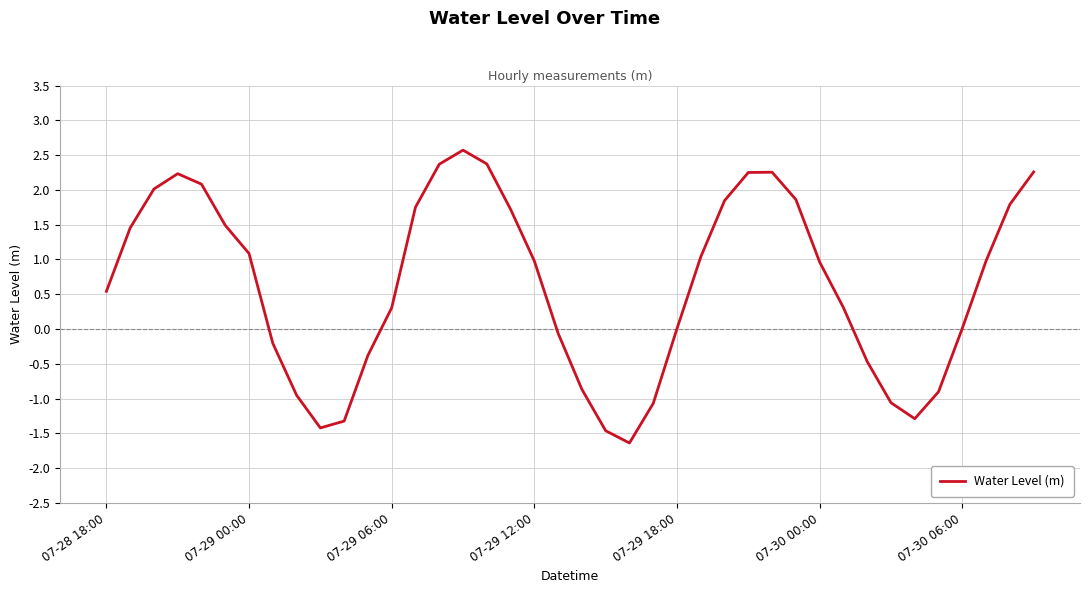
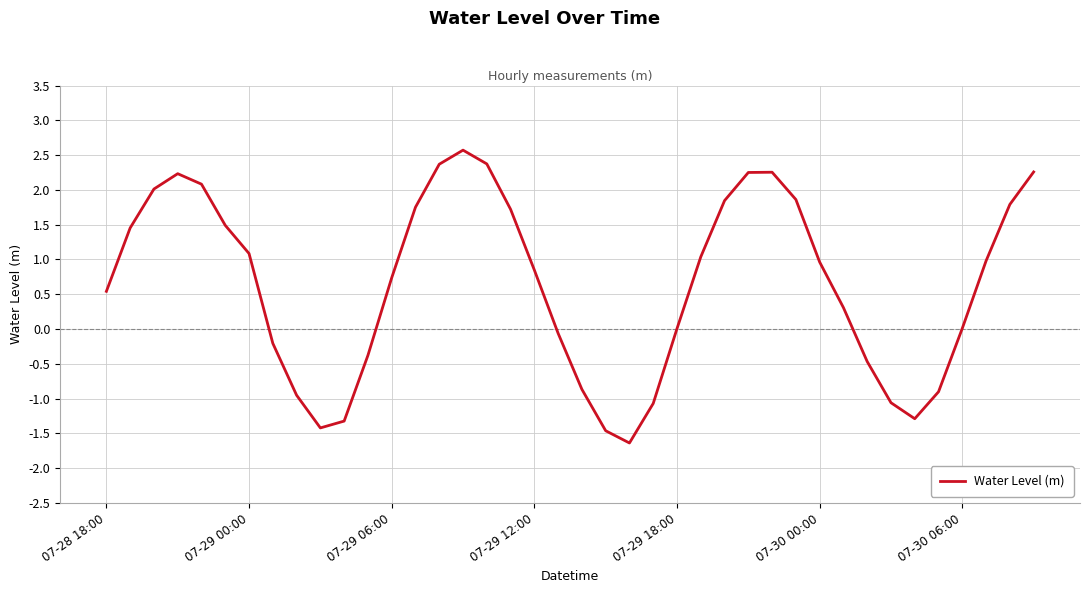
07-29 06:00: 0.3 -> 0.7
07-29 12:00: 1.0 -> 0.8
